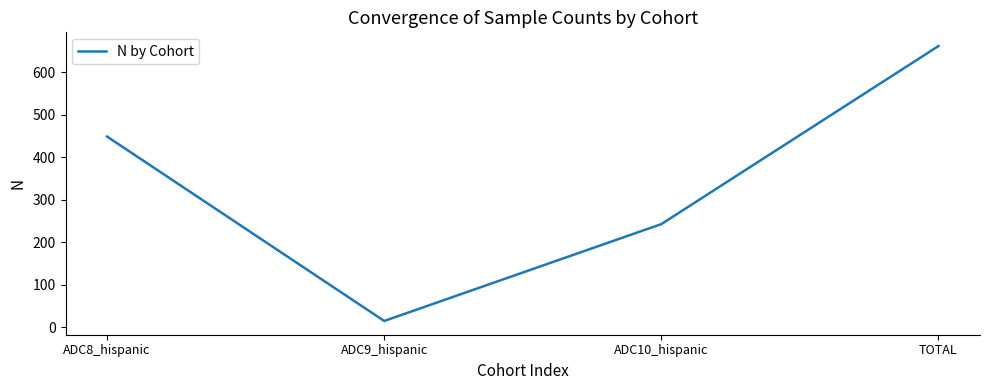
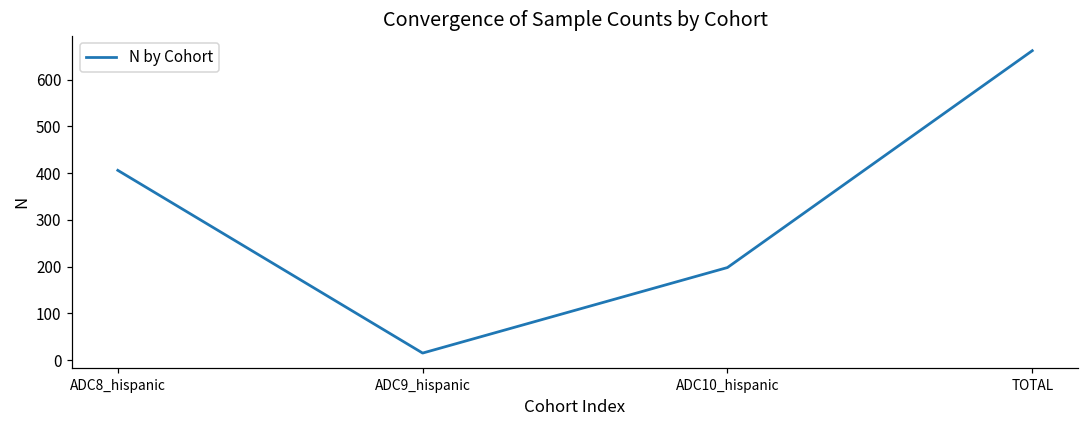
ADC8_hispanic: 450 -> 410
ADC10_hispanic: 240 -> 200
